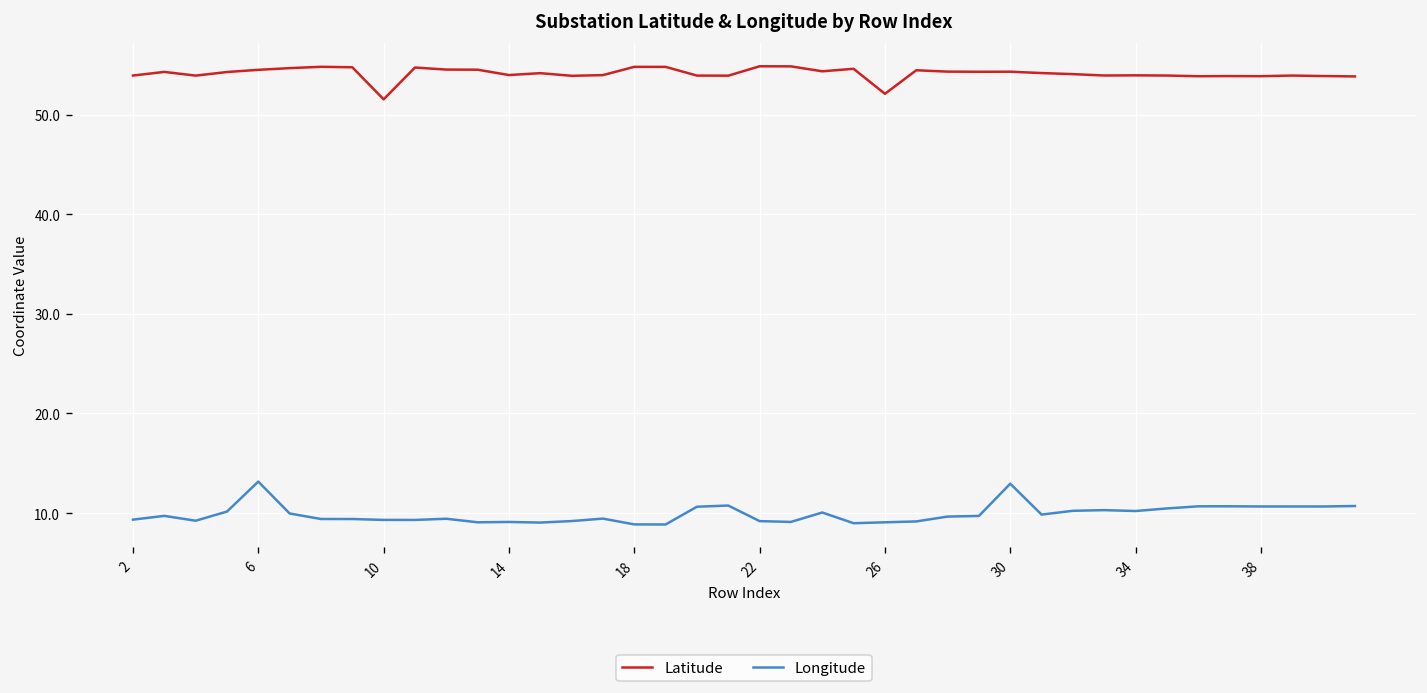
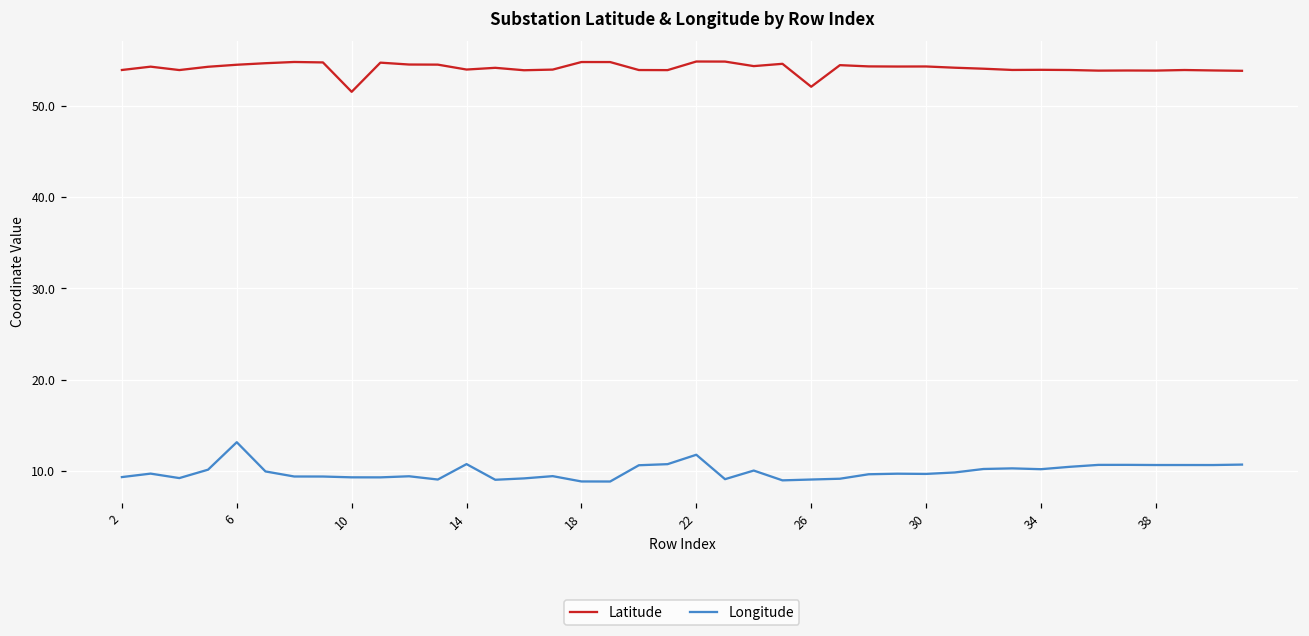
Longitude, 14: 9 -> 11
Longitude, 22: 9 -> 12
Longitude, 30: 13 -> 10
